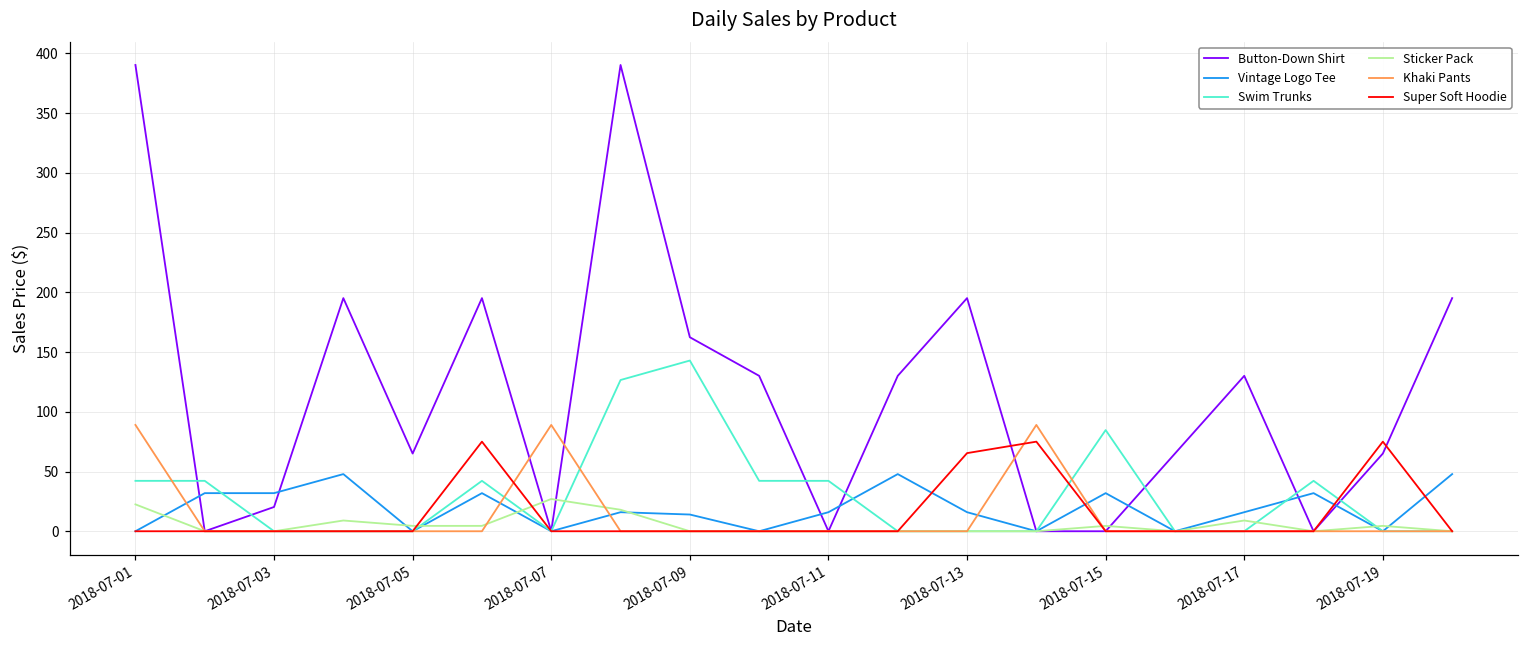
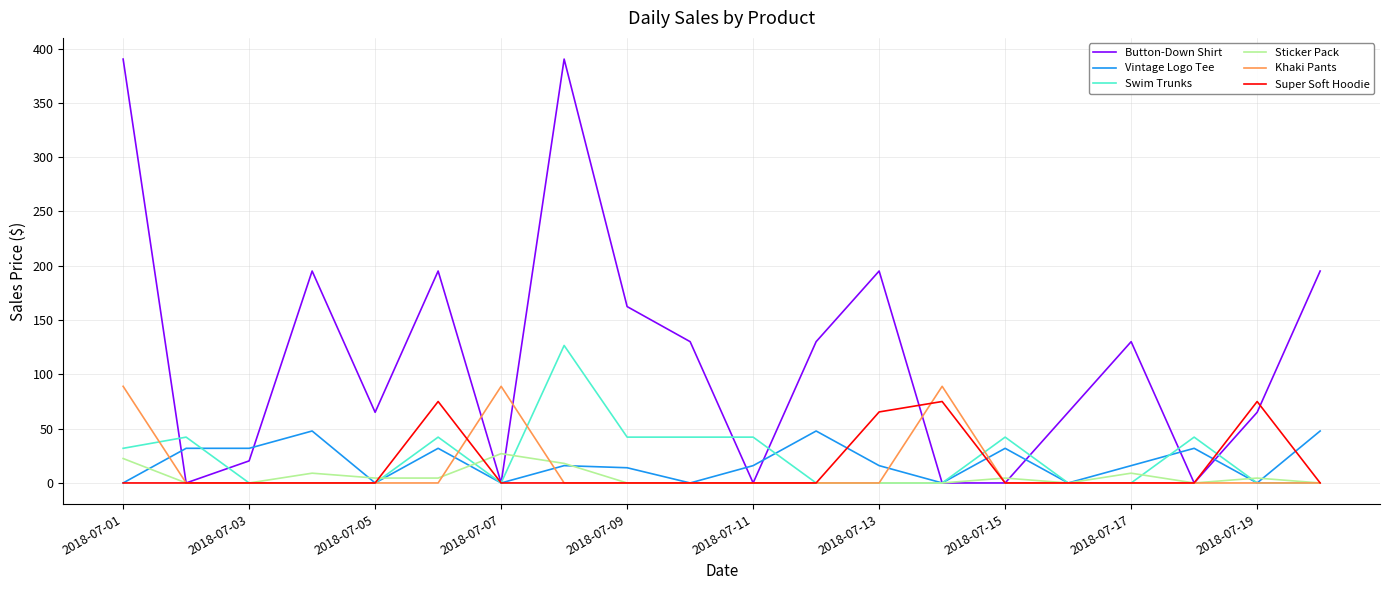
Swim Trunks, 2018-07-01: 42 -> 32
Swim Trunks, 2018-07-09: 143 -> 42
Swim Trunks, 2018-07-15: 85 -> 42
